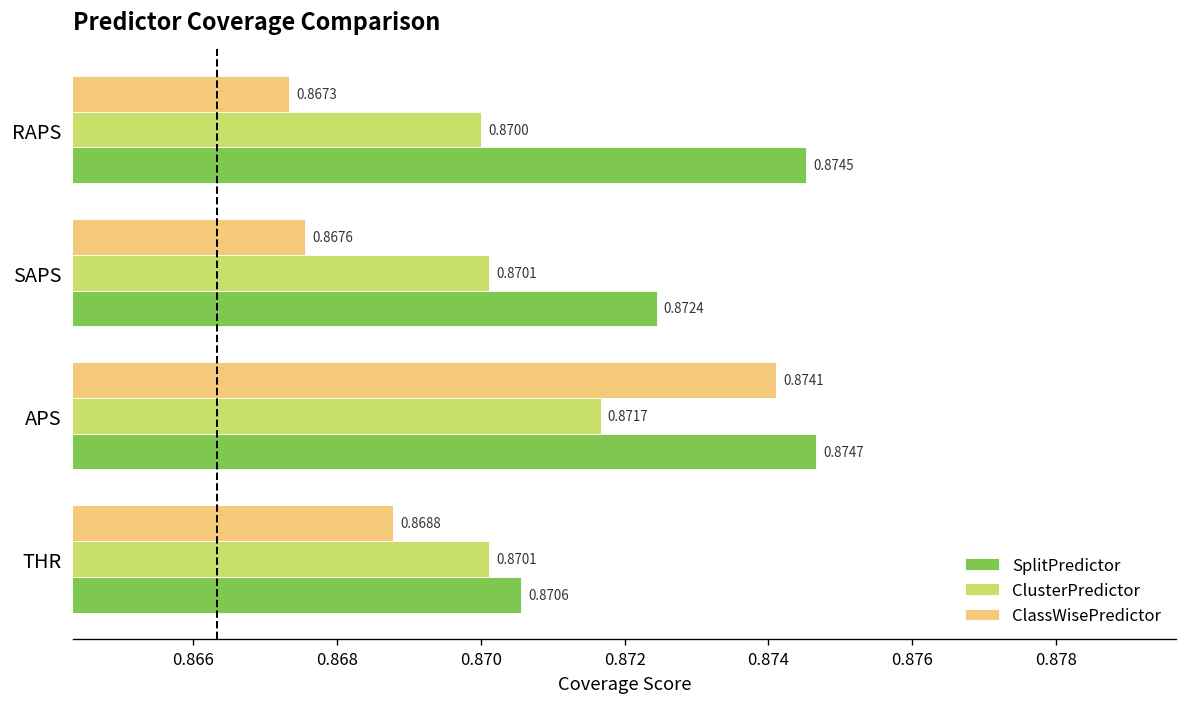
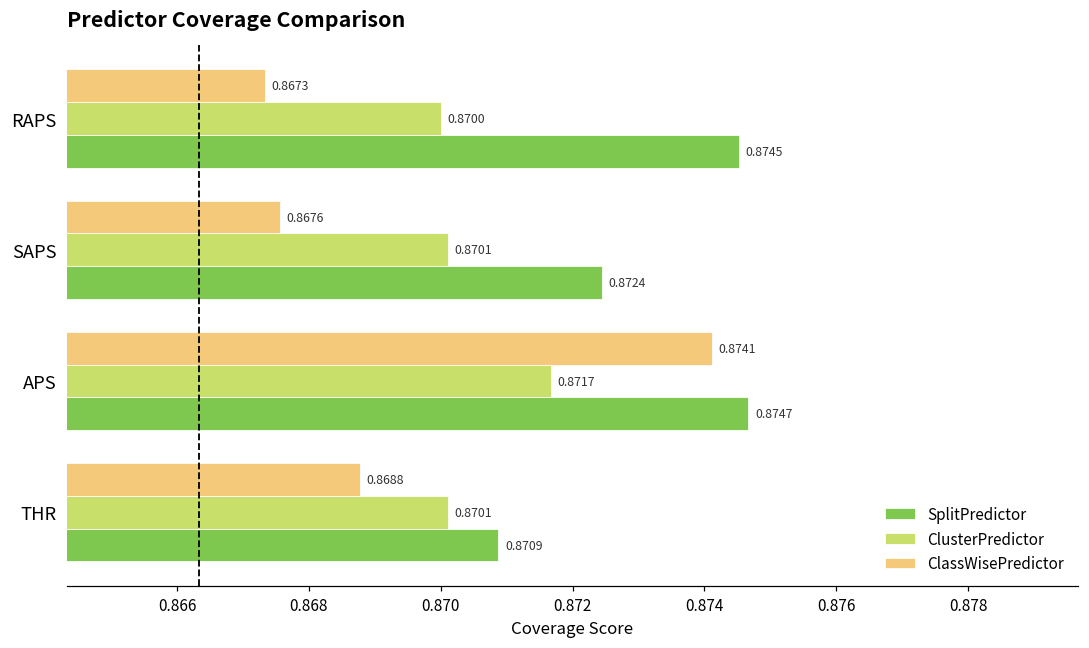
SplitPredictor, THR: 0.8706 -> 0.8709
